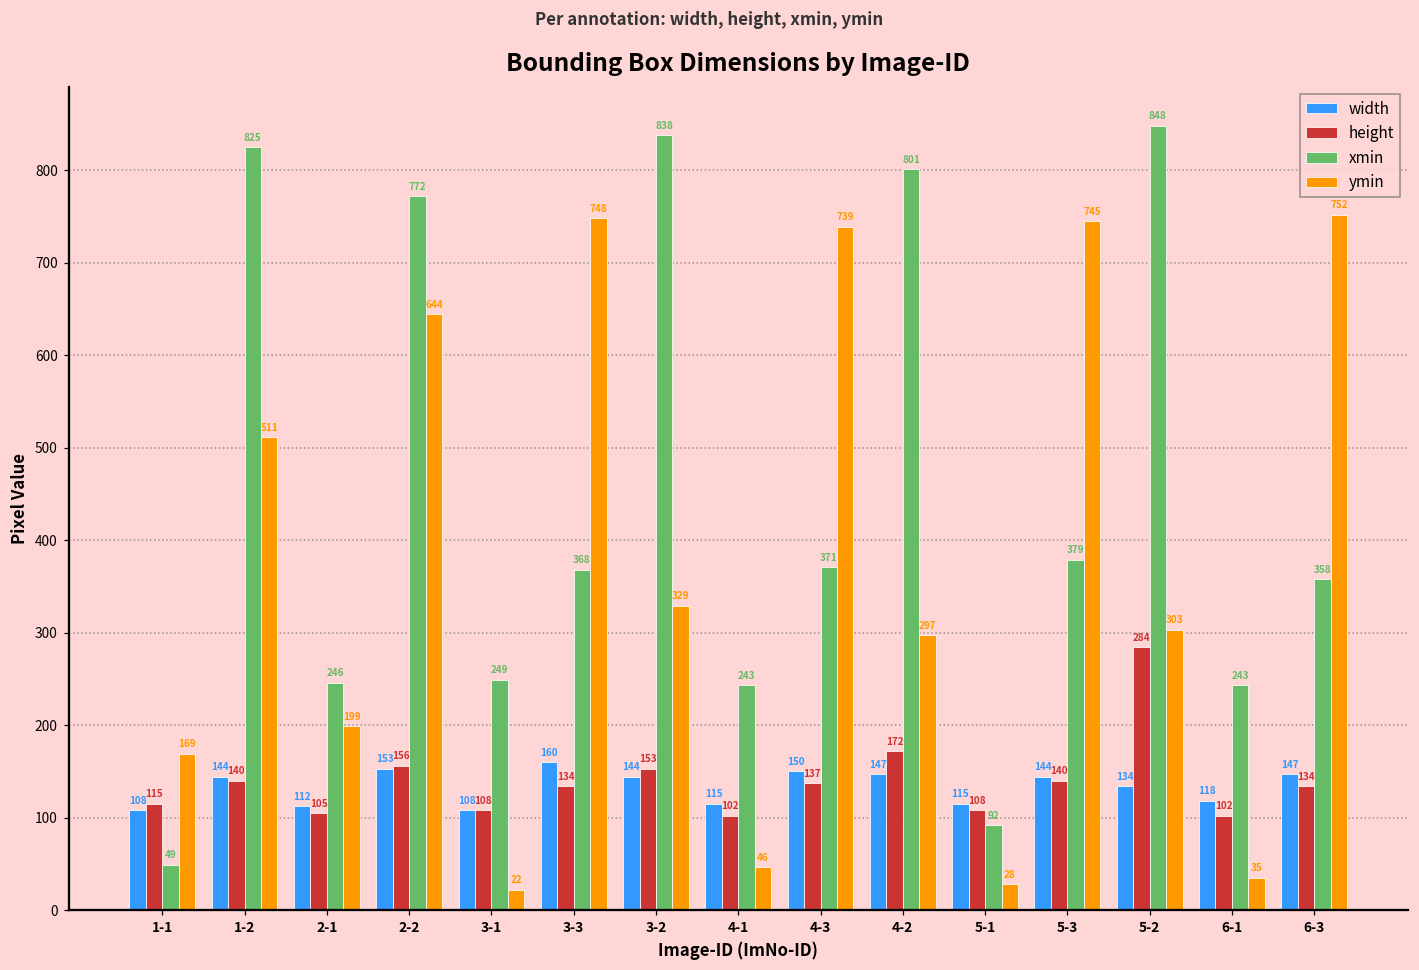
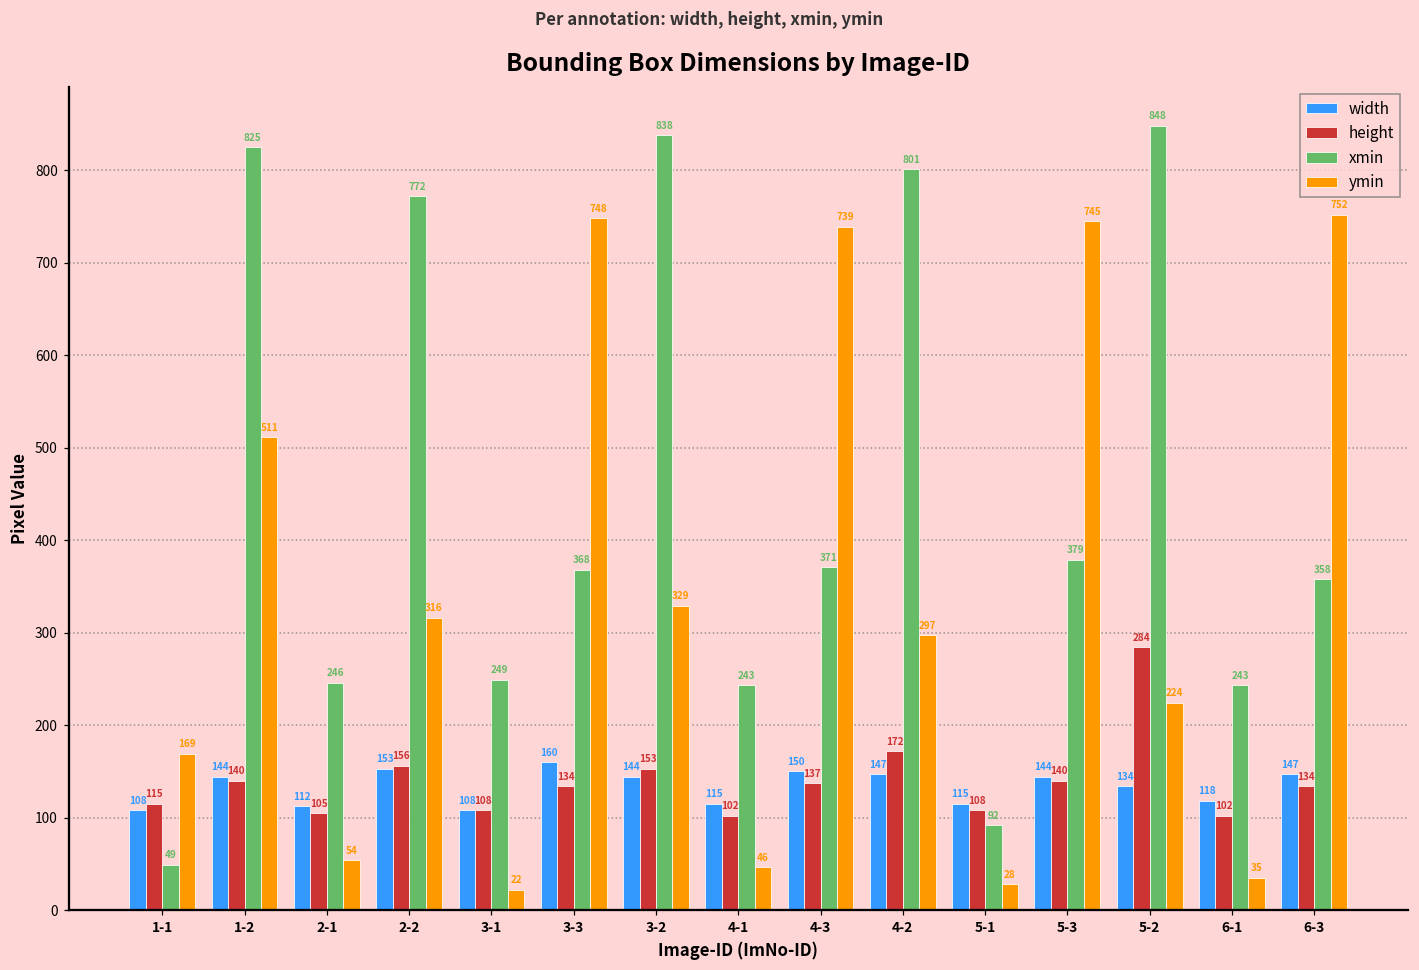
ymin, 2-1: 199 -> 54
ymin, 2-2: 644 -> 316
ymin, 5-2: 303 -> 224
